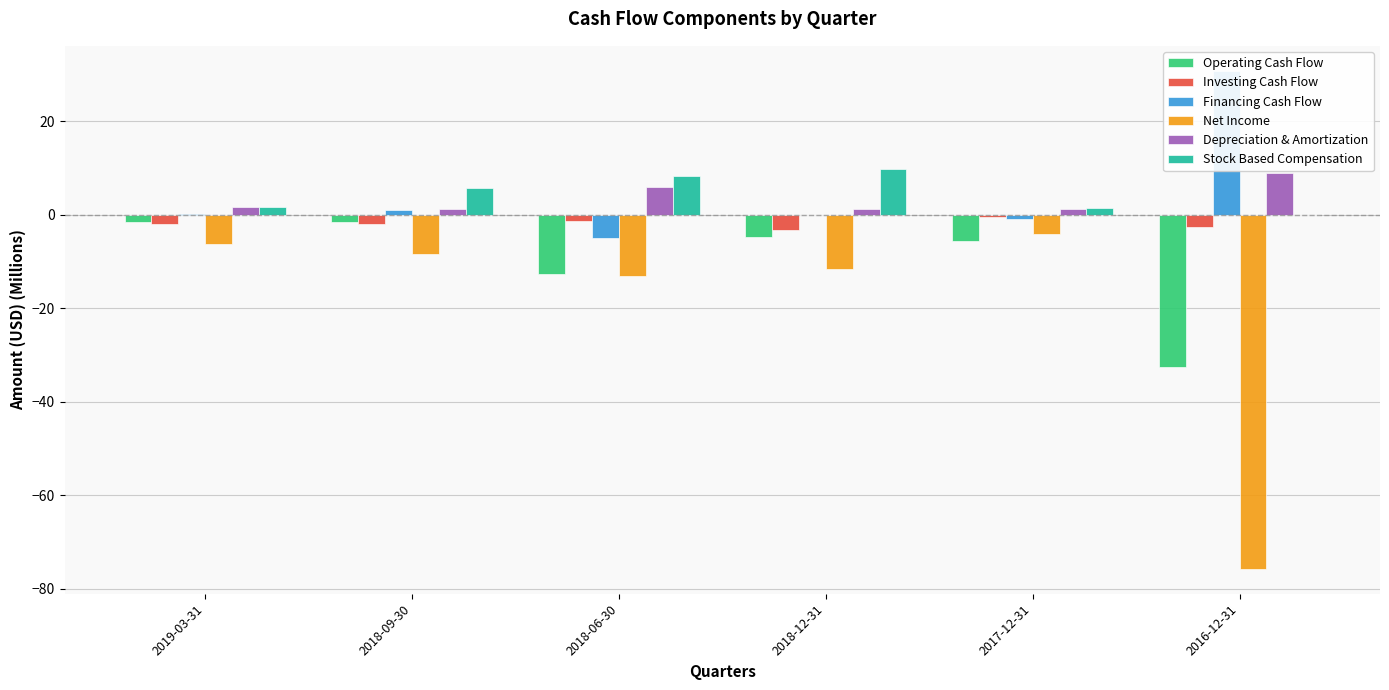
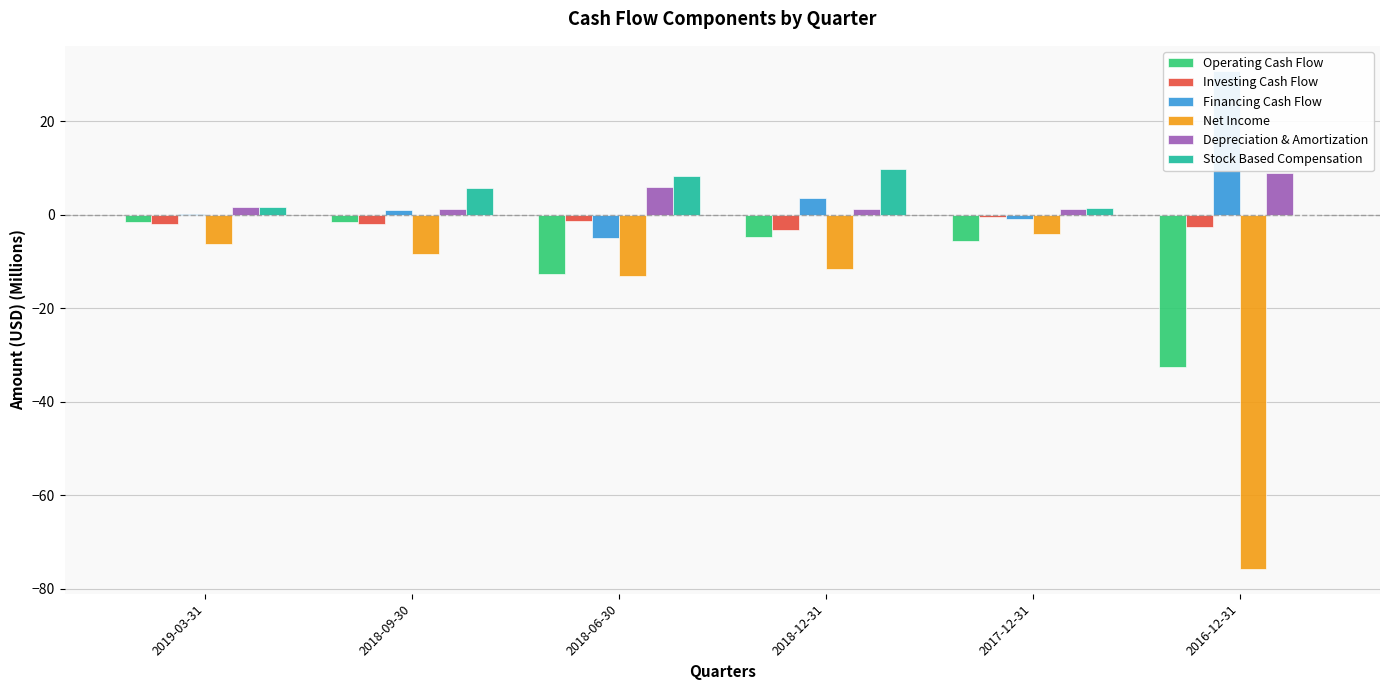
Financing Cash Flow, 2018-12-31: 0 -> 4
